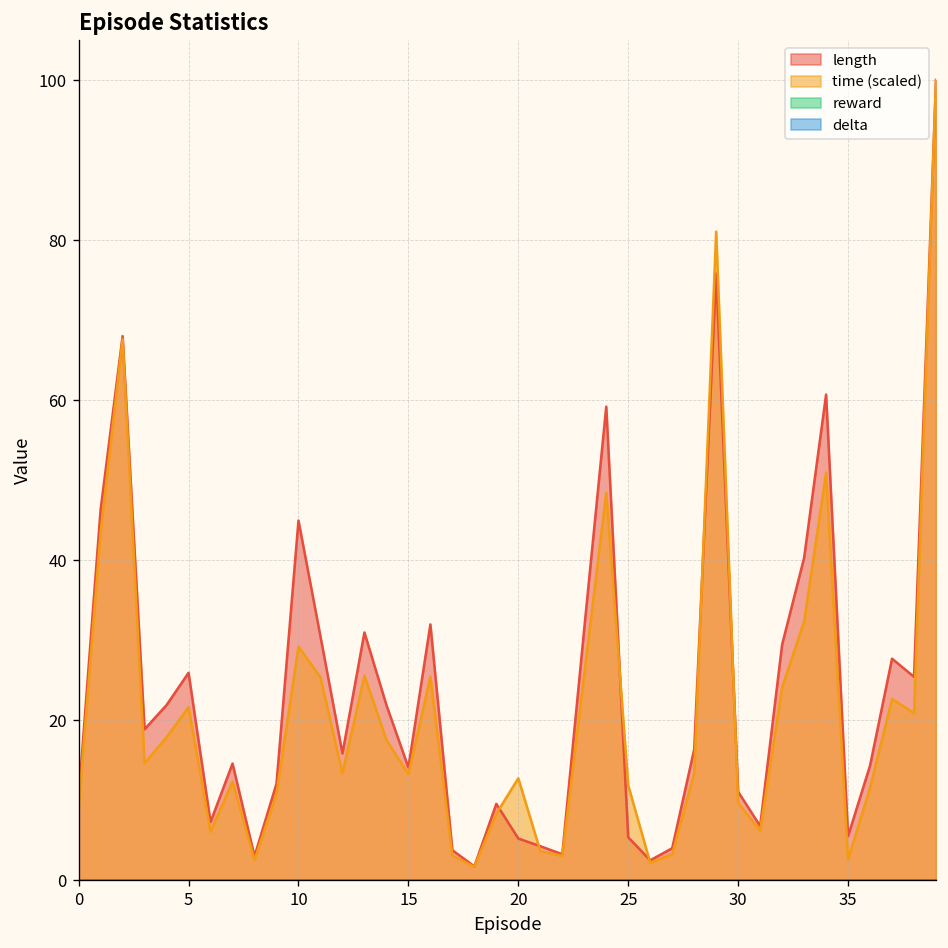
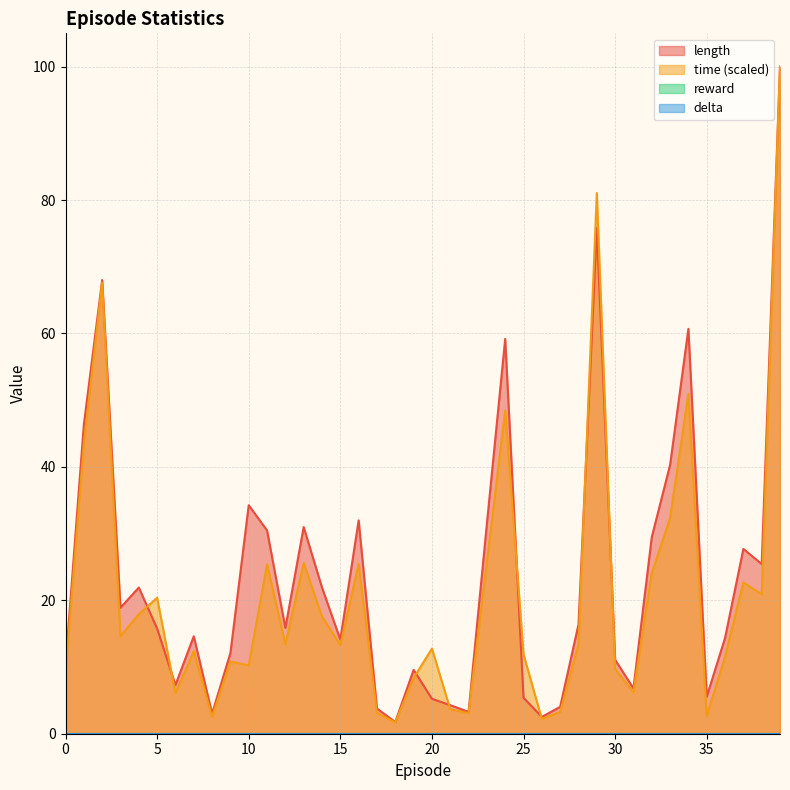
length, 5: 26 -> 16
time (scaled), 5: 22 -> 20
length, 10: 45 -> 34
time (scaled), 10: 29 -> 10
